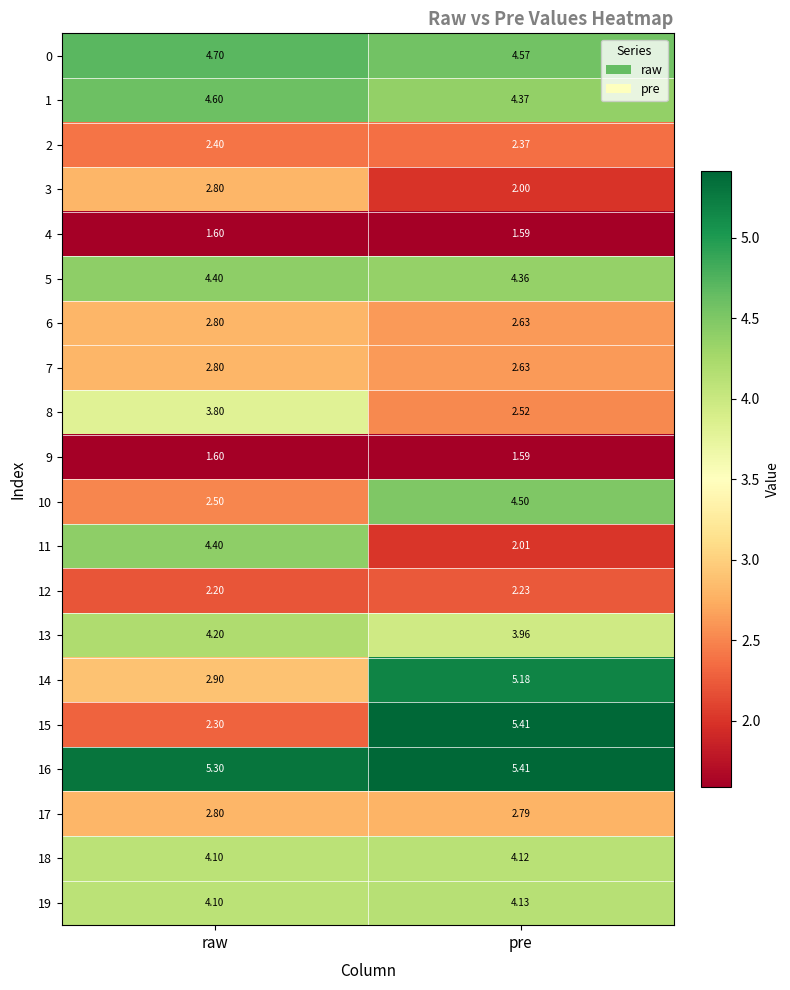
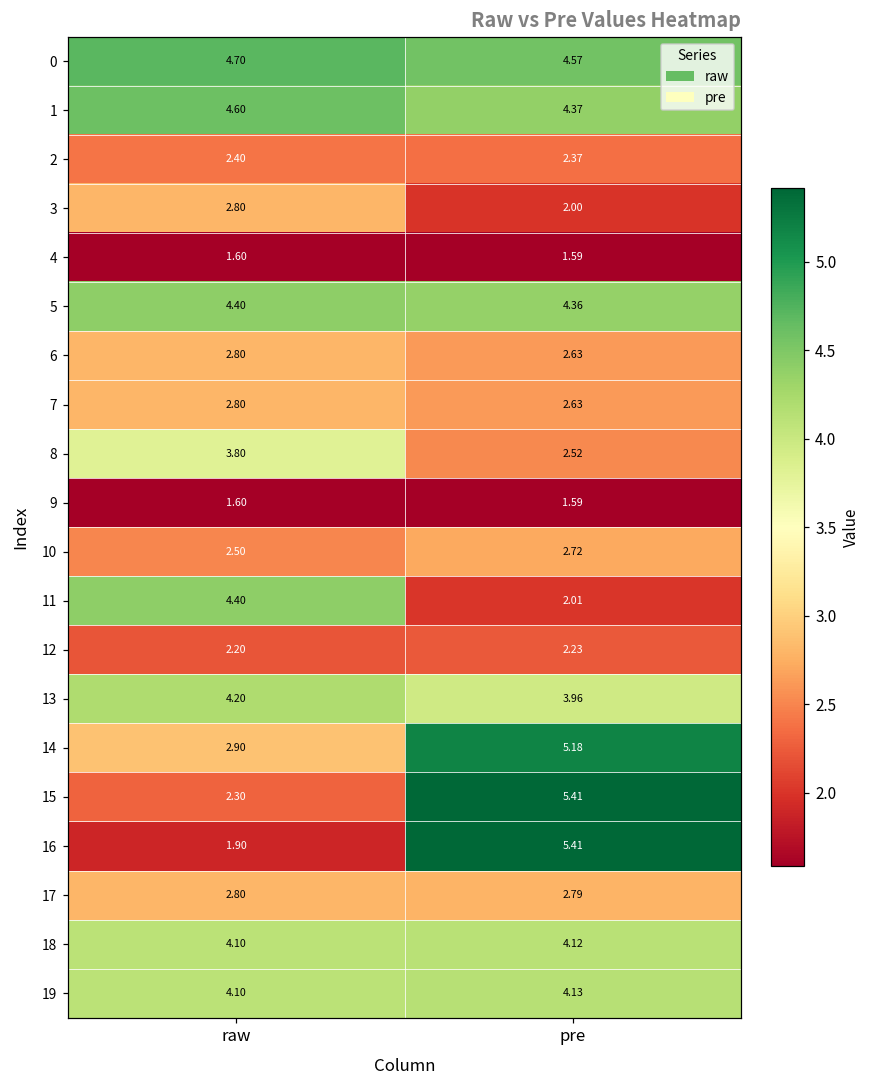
10, pre: 4.50 -> 2.72
16, raw: 5.30 -> 1.90
